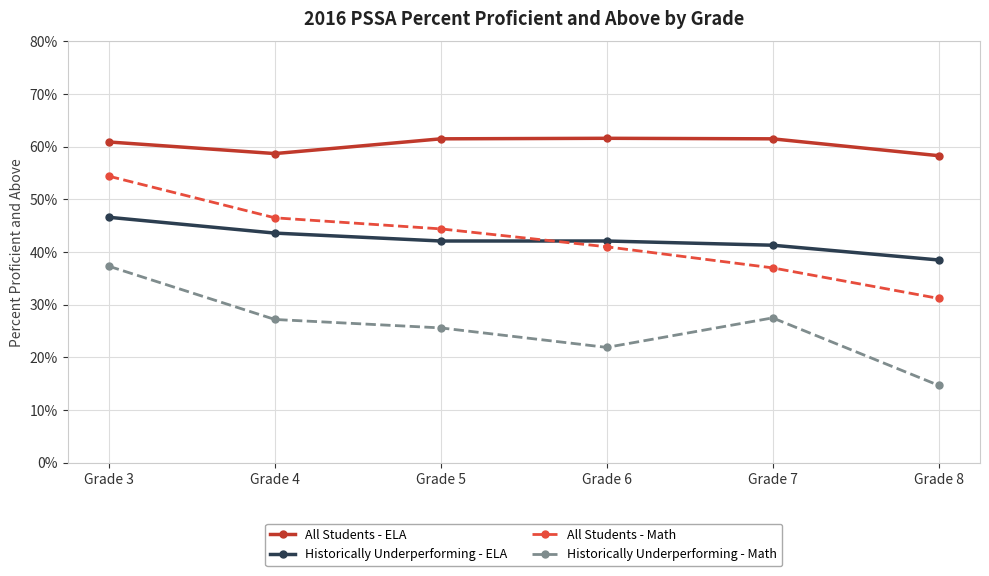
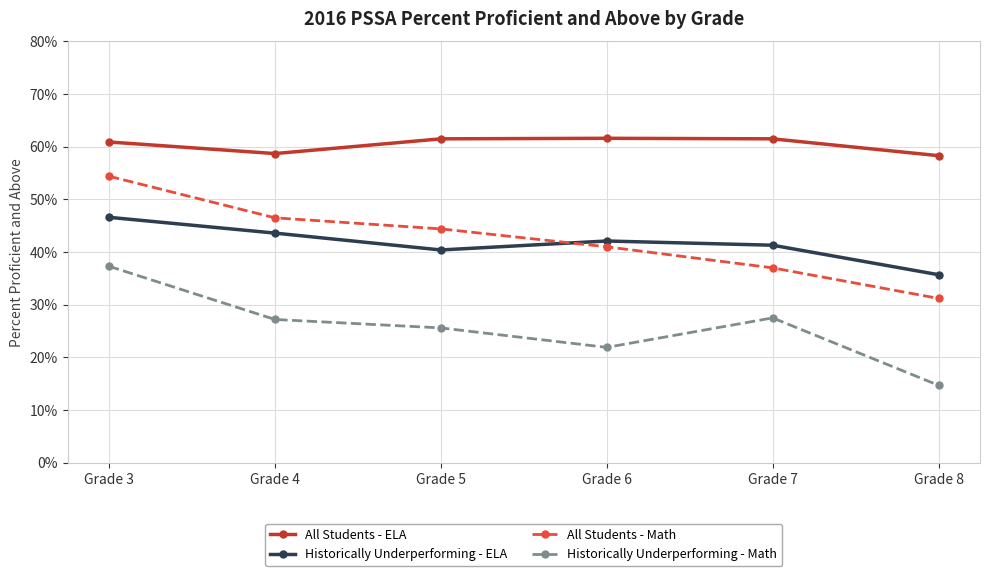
Historically Underperforming - ELA, Grade 5: 42% -> 40%
Historically Underperforming - ELA, Grade 8: 39% -> 36%
